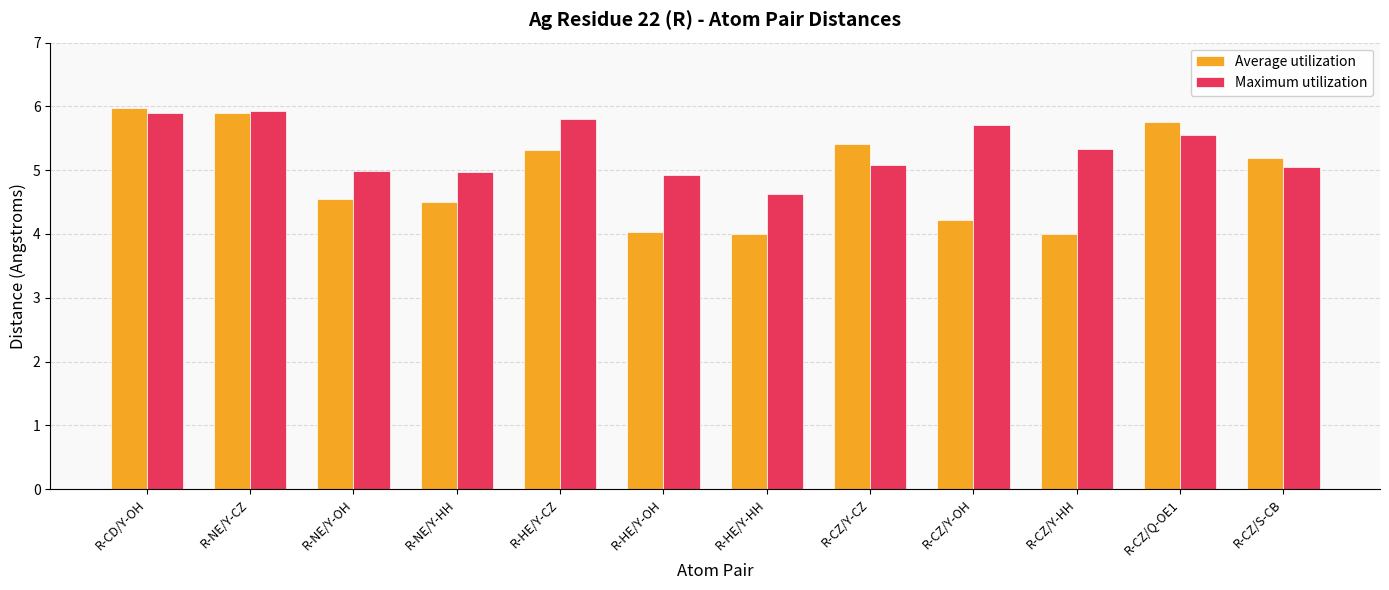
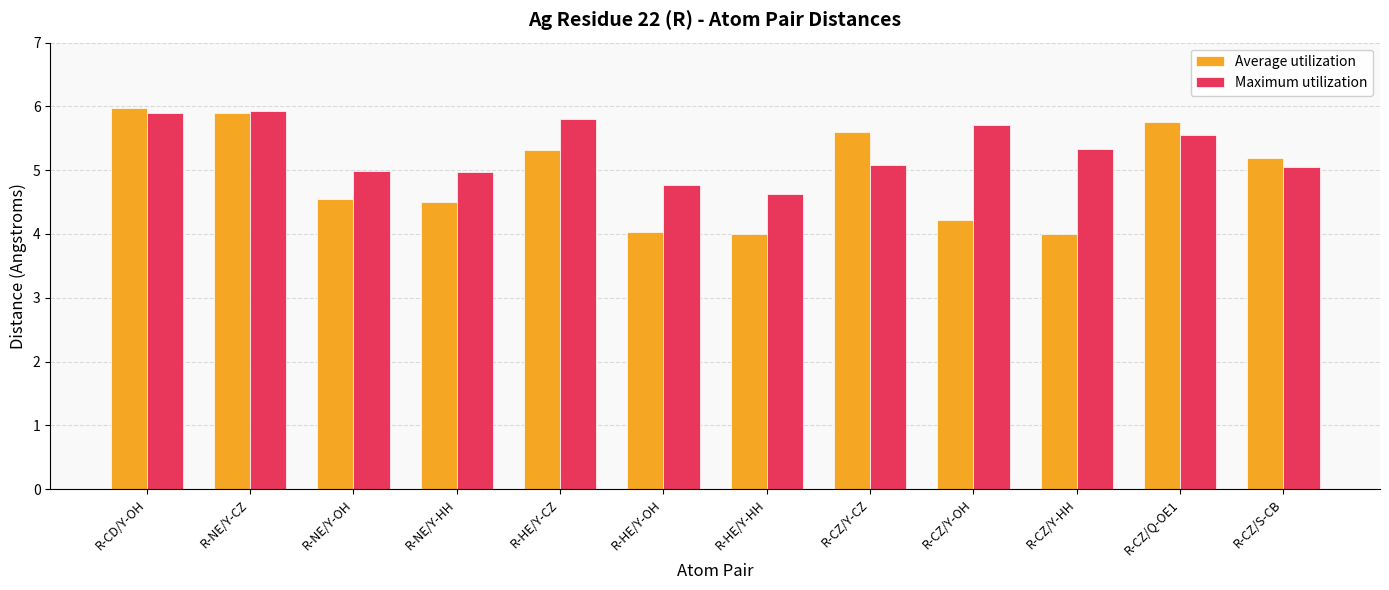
Maximum utilization, R-HE/Y-OH: 4.9 -> 4.8
Average utilization, R-CZ/Y-CZ: 5.4 -> 5.6
